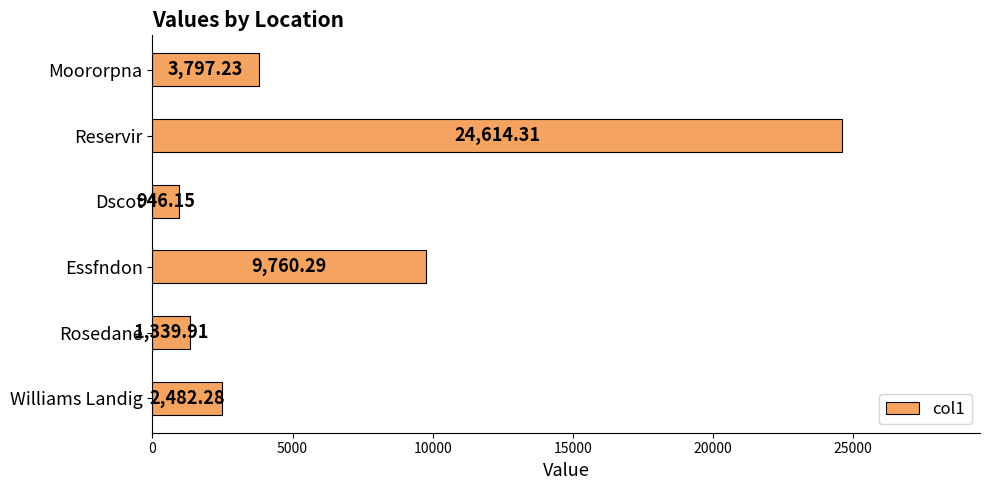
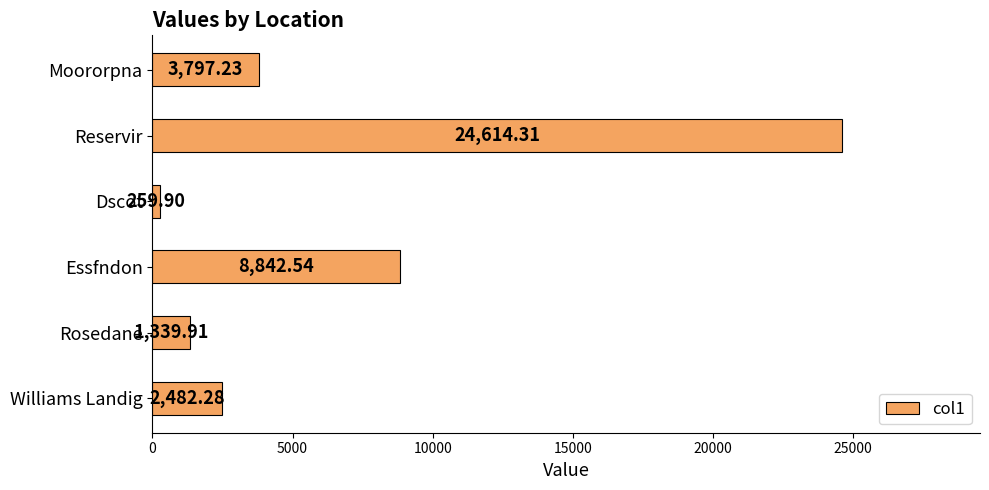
Dscot: 946.15 -> 259.90
Essfndon: 9,760.29 -> 8,842.54
